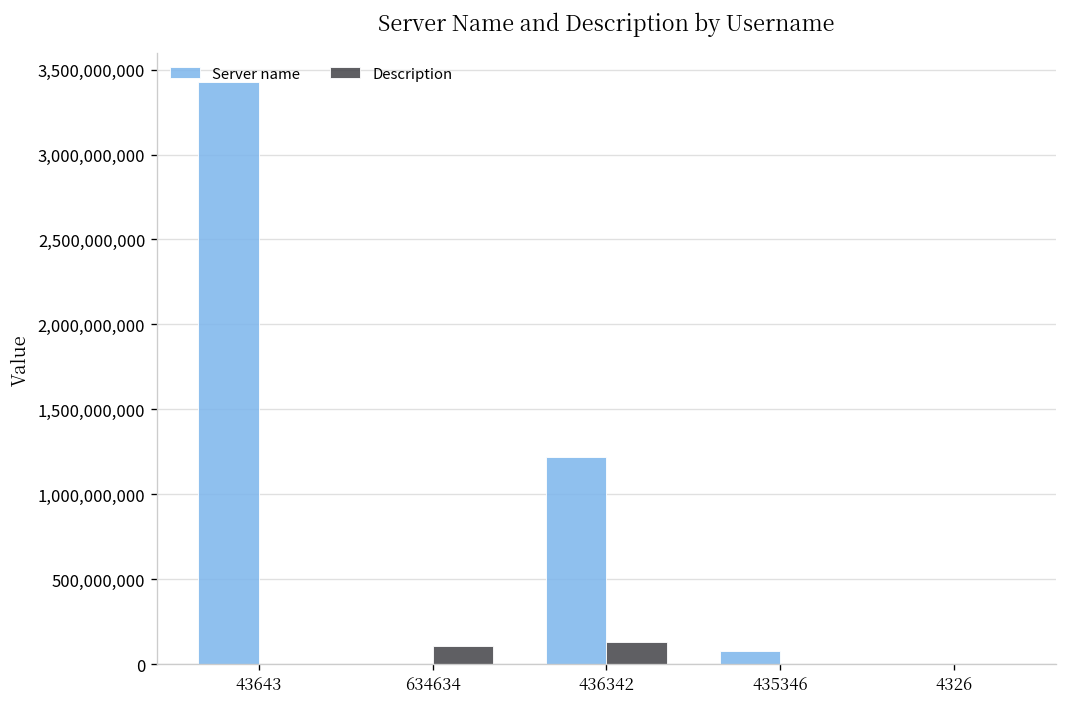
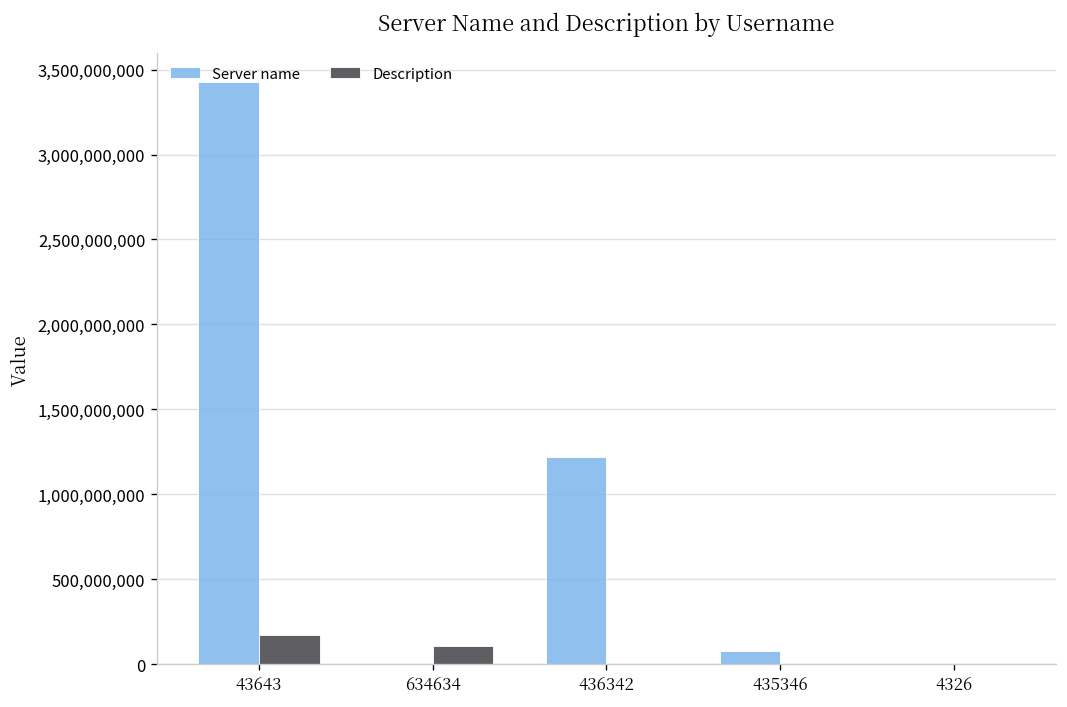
Description, 43643: 0 -> 170,000,000
Description, 436342: 130,000,000 -> 0
